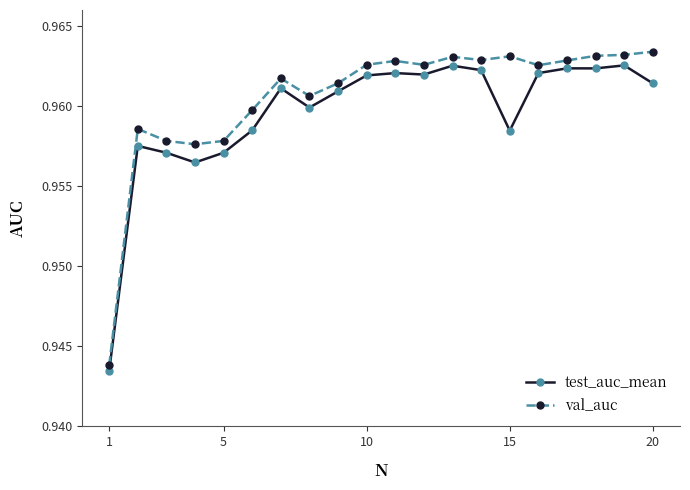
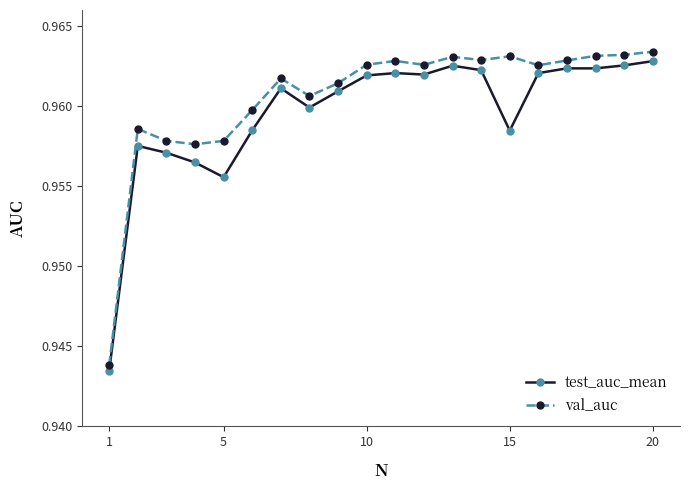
test_auc_mean, 5: 0.9571 -> 0.9556
test_auc_mean, 20: 0.9614 -> 0.9628
